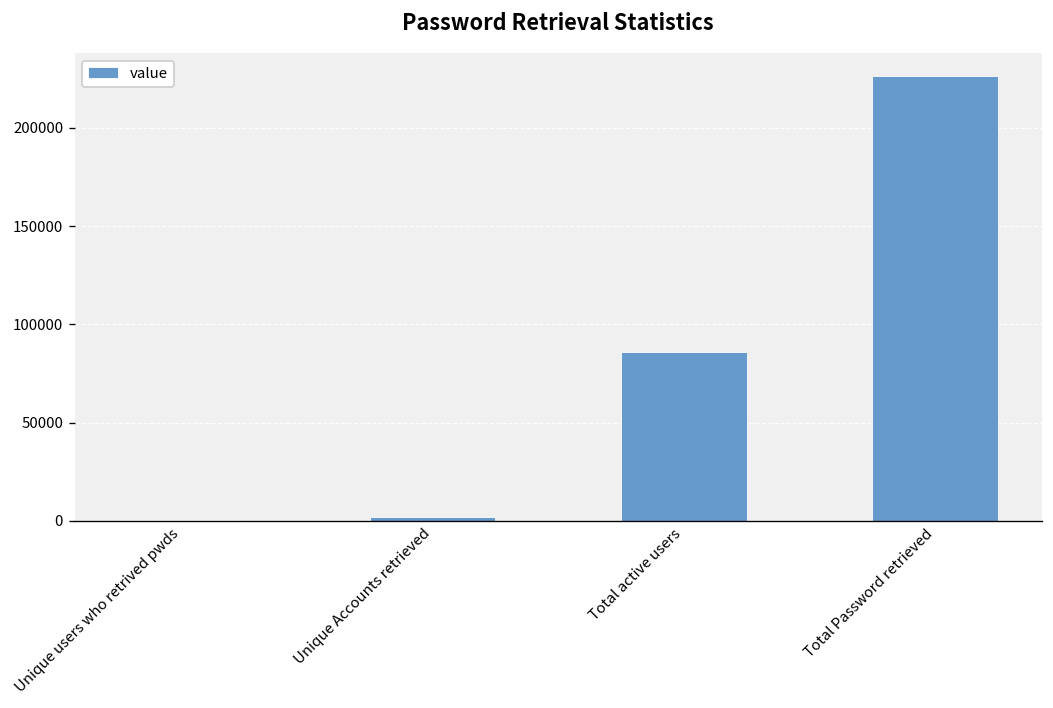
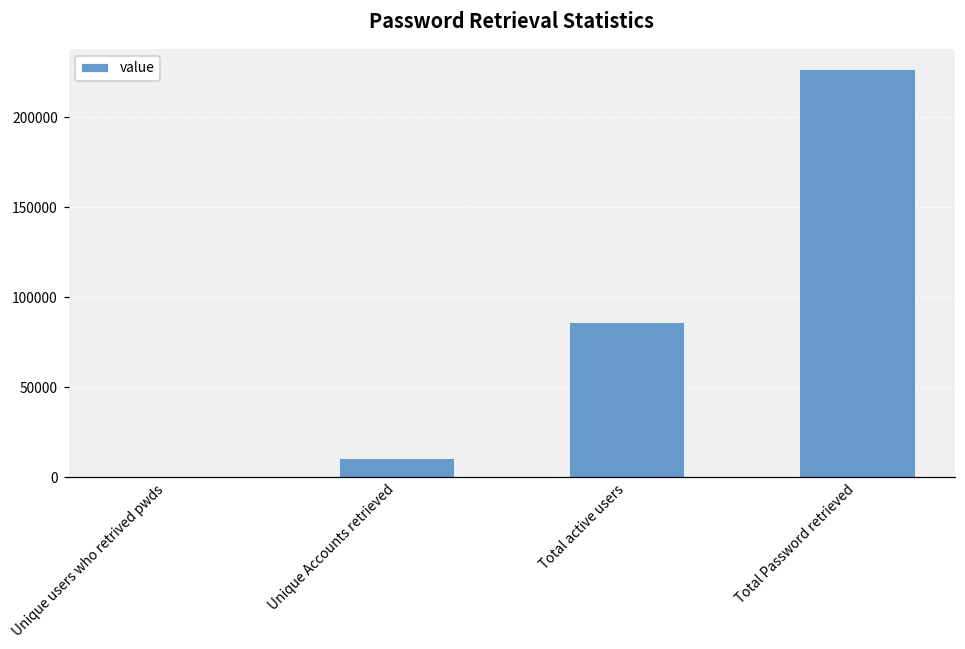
Unique Accounts retrieved: 2000 -> 11000
